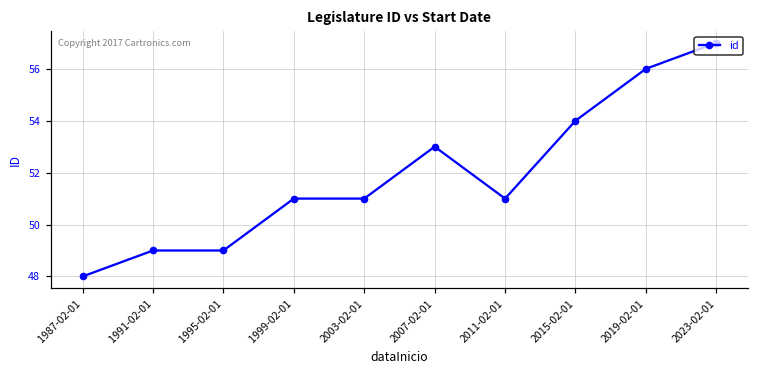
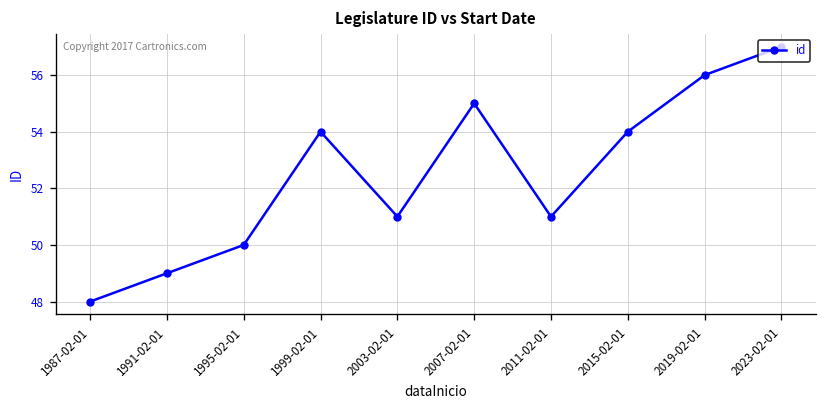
1995-02-01: 49 -> 50
1999-02-01: 51 -> 54
2007-02-01: 53 -> 55
